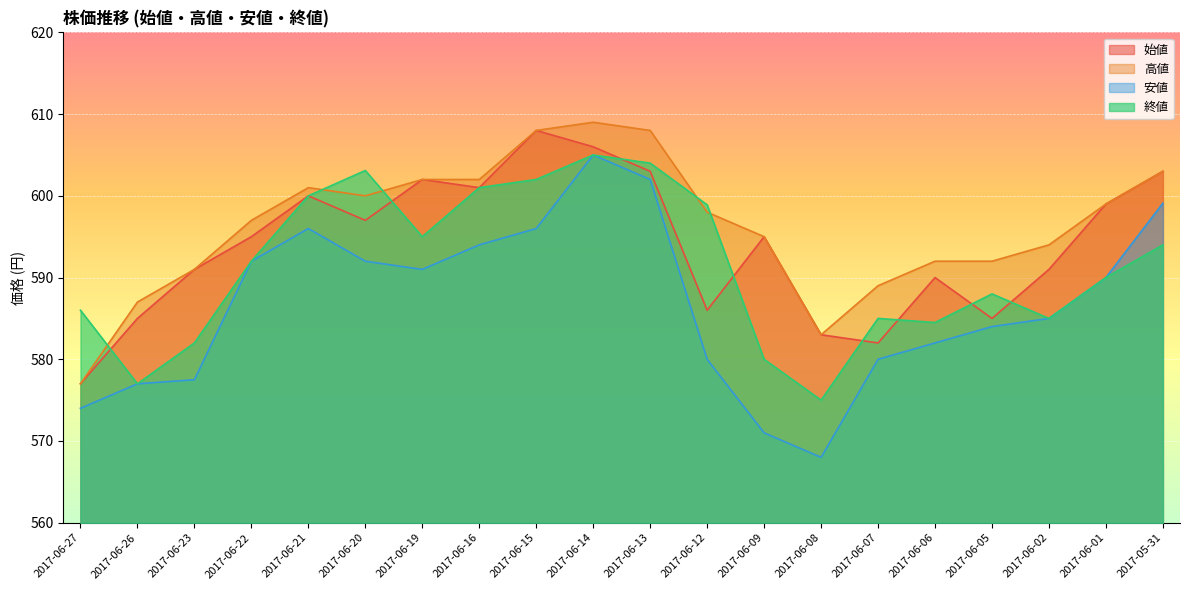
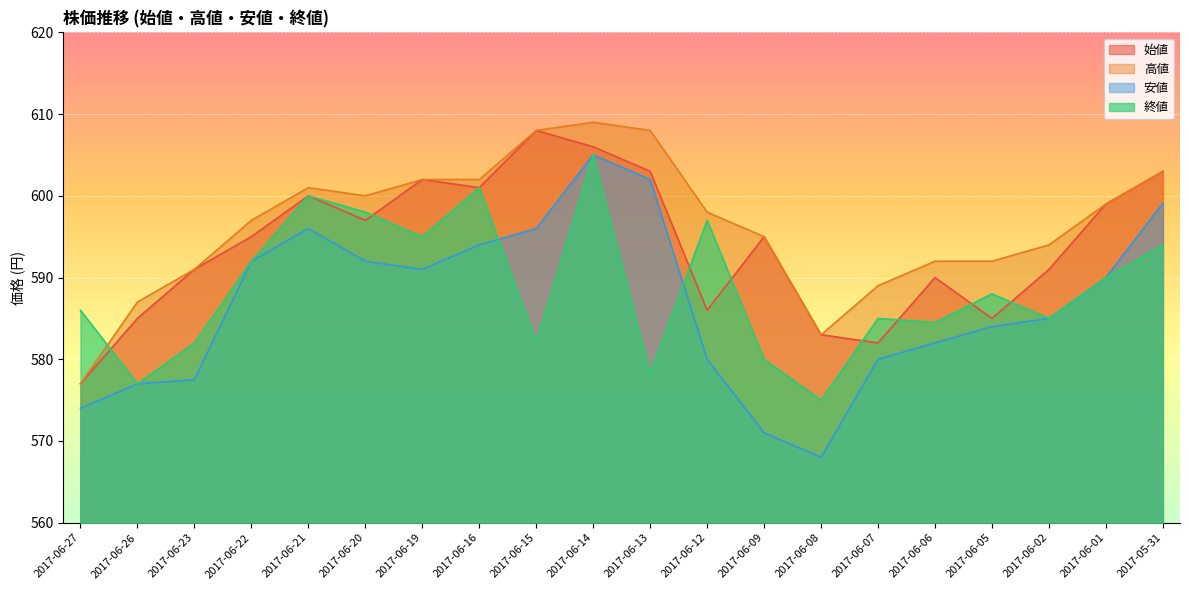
終値, 2017-06-20: 603 -> 598
終値, 2017-06-15: 602 -> 582
終値, 2017-06-13: 604 -> 578
終値, 2017-06-12: 599 -> 597
